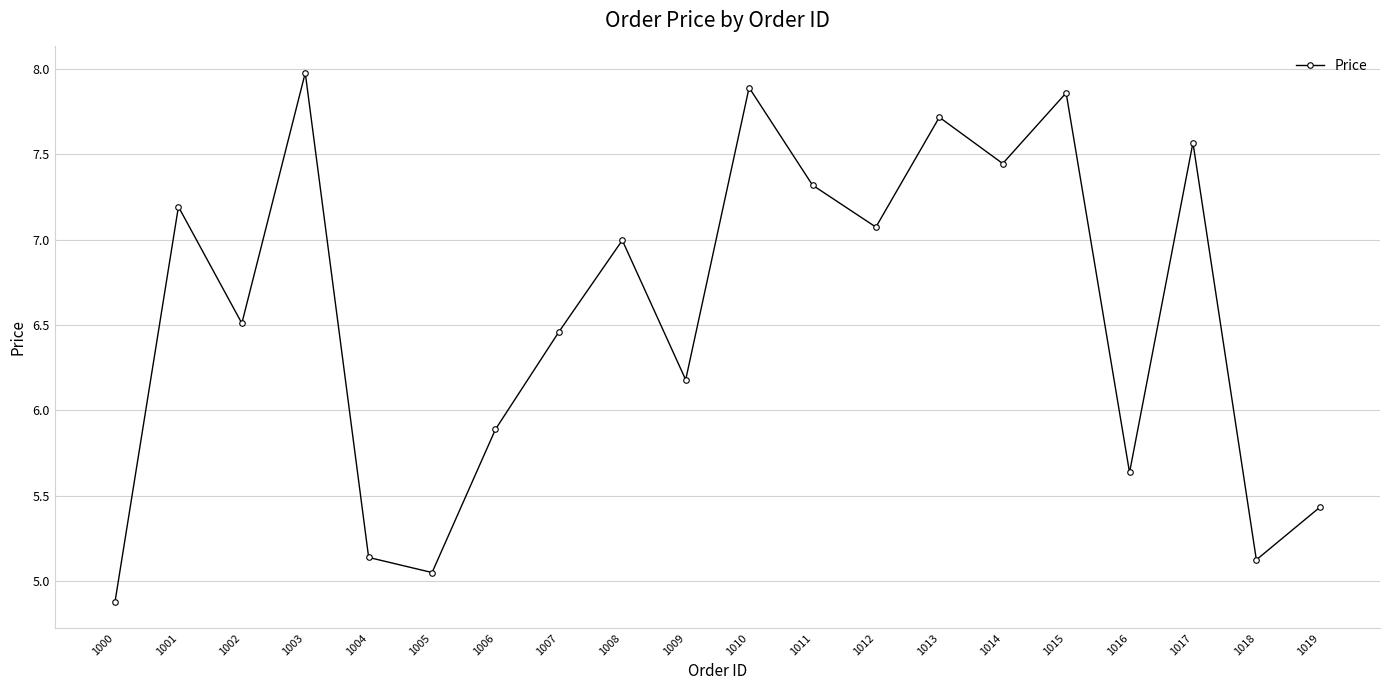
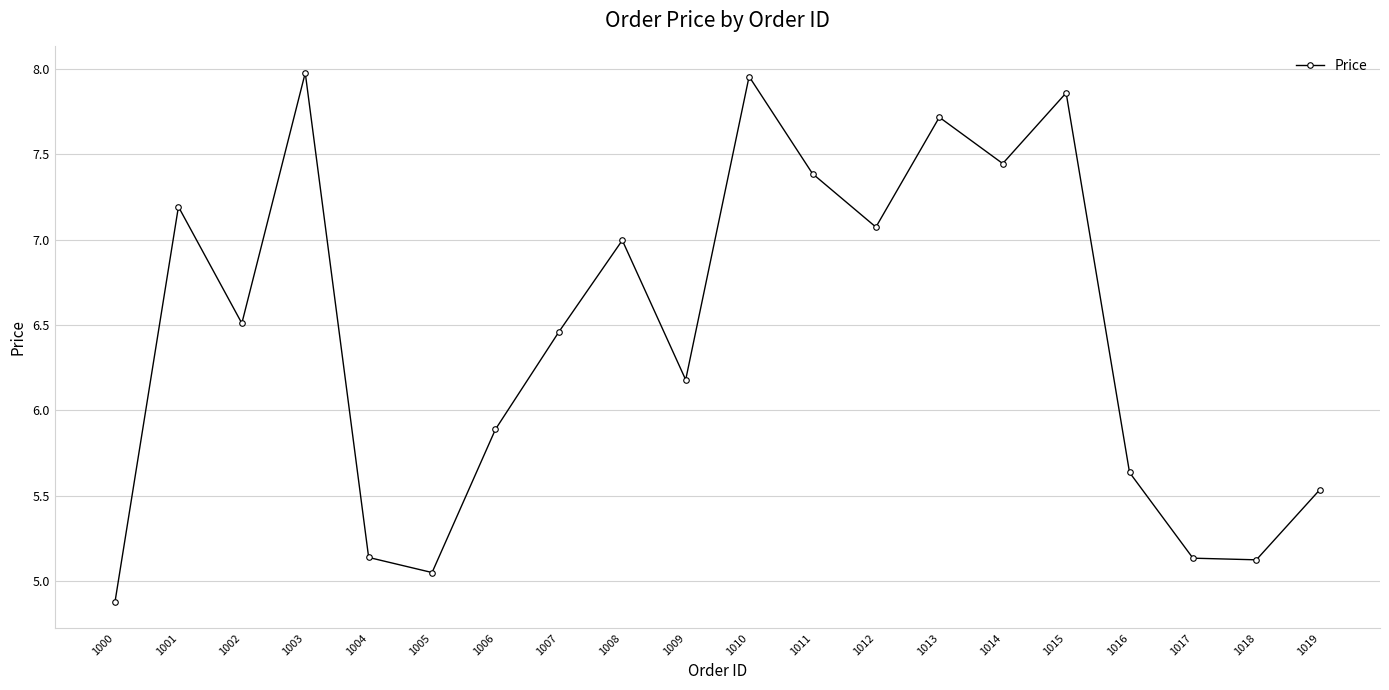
1010: 7.89 -> 7.95
1011: 7.32 -> 7.39
1017: 7.57 -> 5.13
1019: 5.43 -> 5.54
